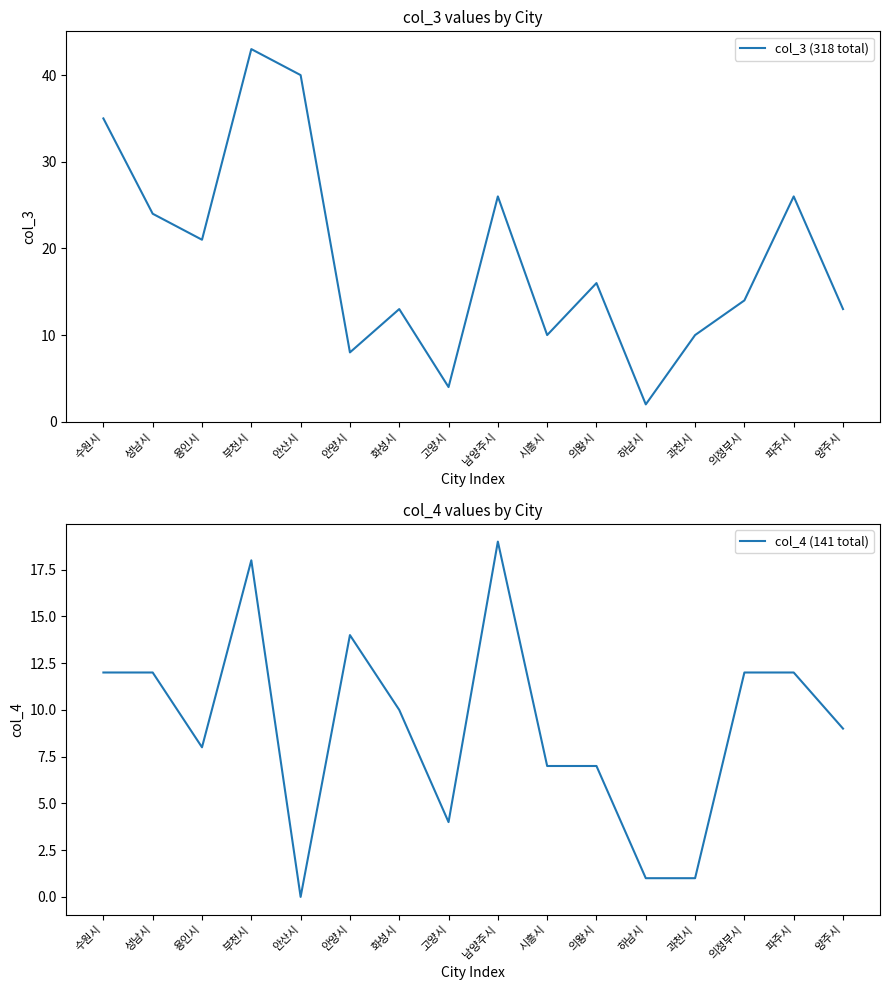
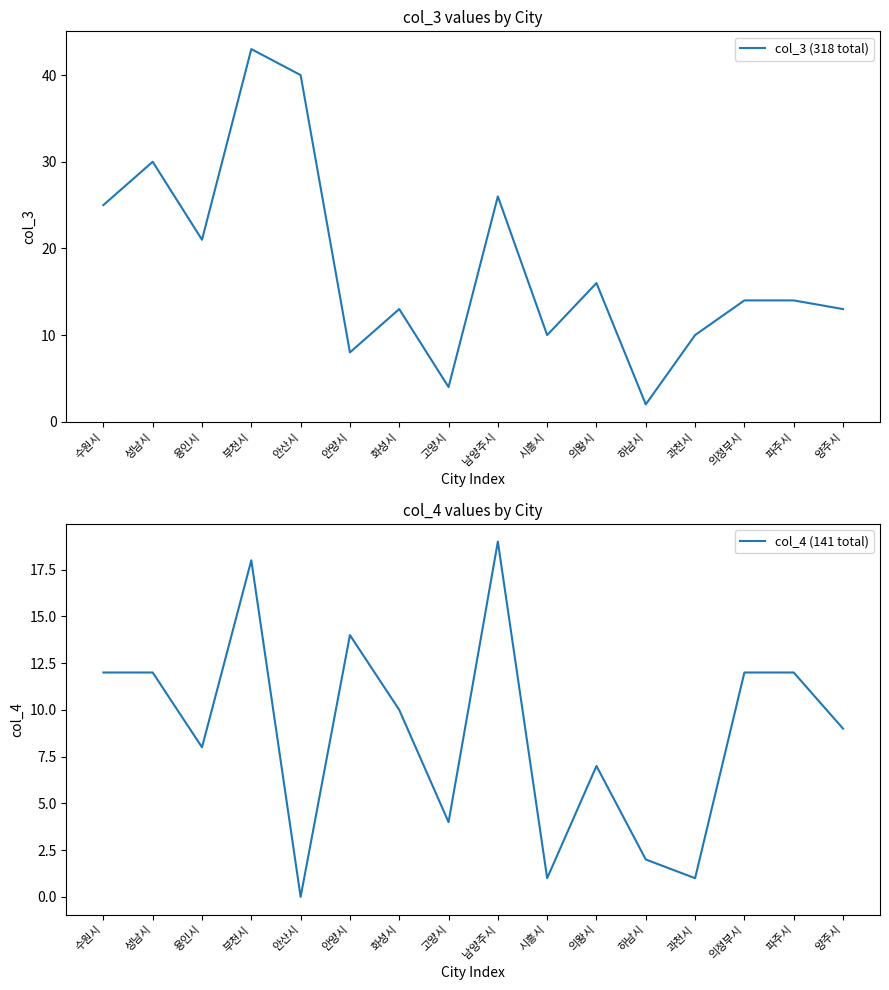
col_3 values by City, 수원시: 35 -> 25
col_3 values by City, 성남시: 24 -> 30
col_3 values by City, 파주시: 26 -> 14
col_4 values by City, 시흥시: 7 -> 1
col_4 values by City, 하남시: 1 -> 2
